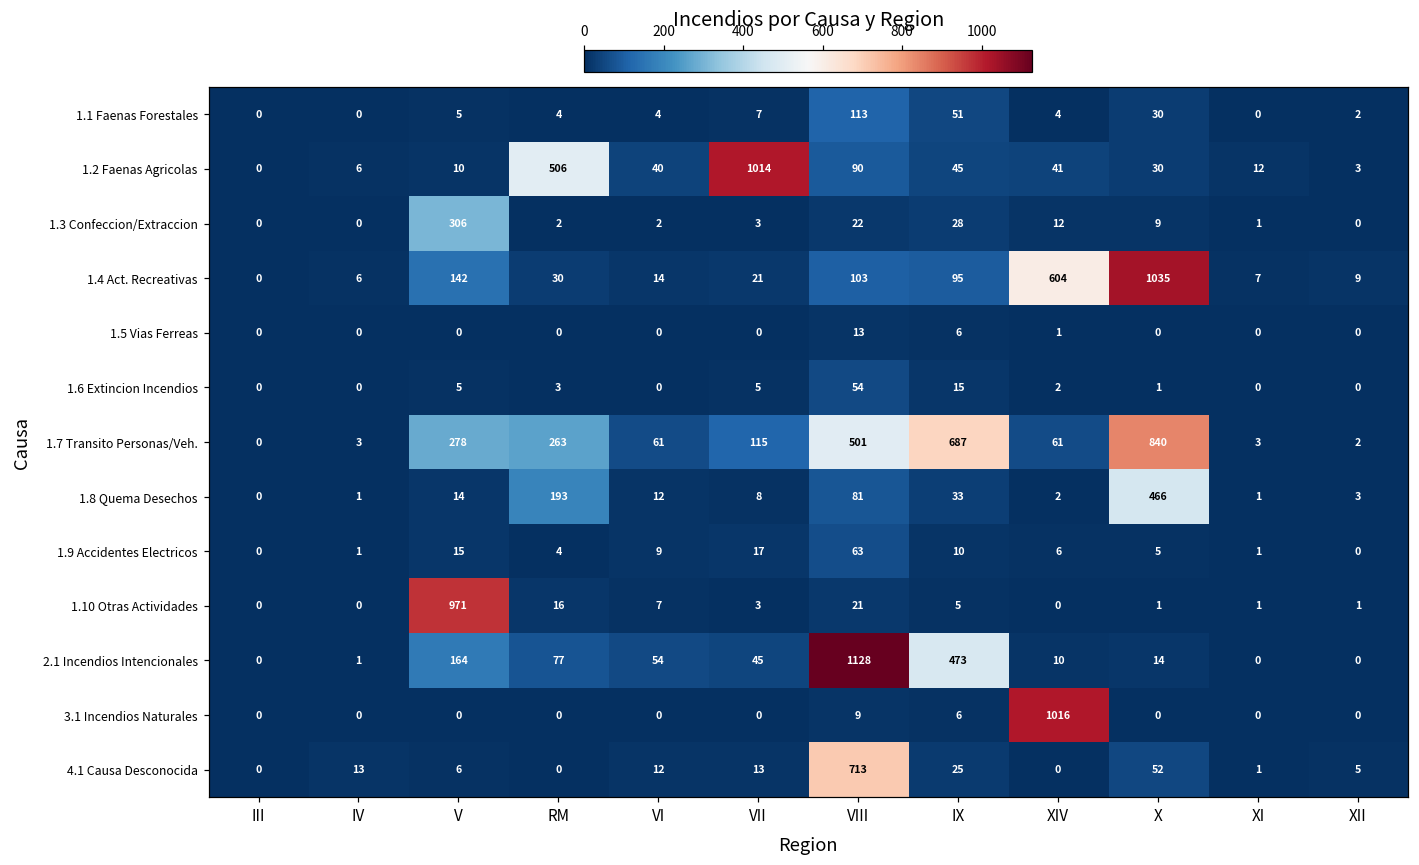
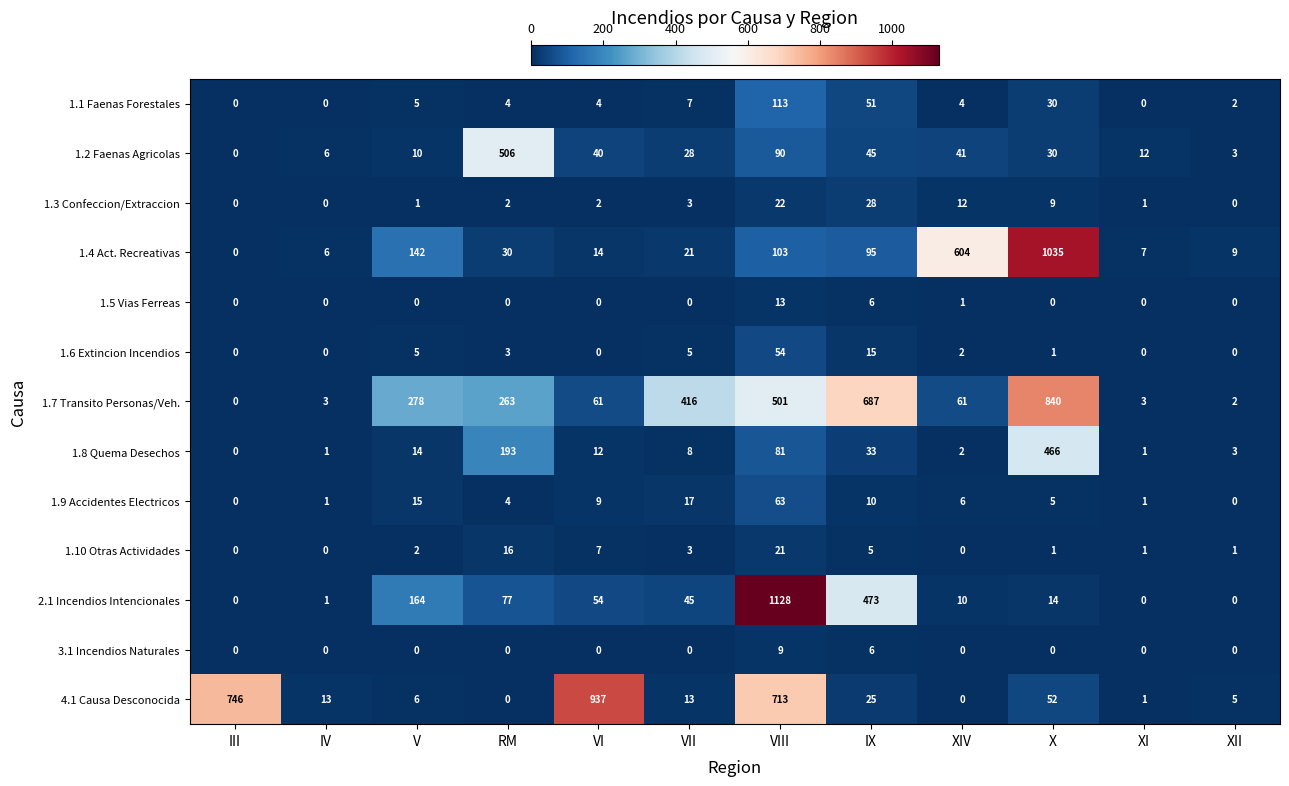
1.2 Faenas Agricolas, VII: 1014 -> 28
1.3 Confeccion/Extraccion, V: 306 -> 1
1.7 Transito Personas/Veh., VII: 115 -> 416
1.10 Otras Actividades, V: 971 -> 2
3.1 Incendios Naturales, XIV: 1016 -> 0
4.1 Causa Desconocida, III: 0 -> 746
4.1 Causa Desconocida, VI: 12 -> 937
